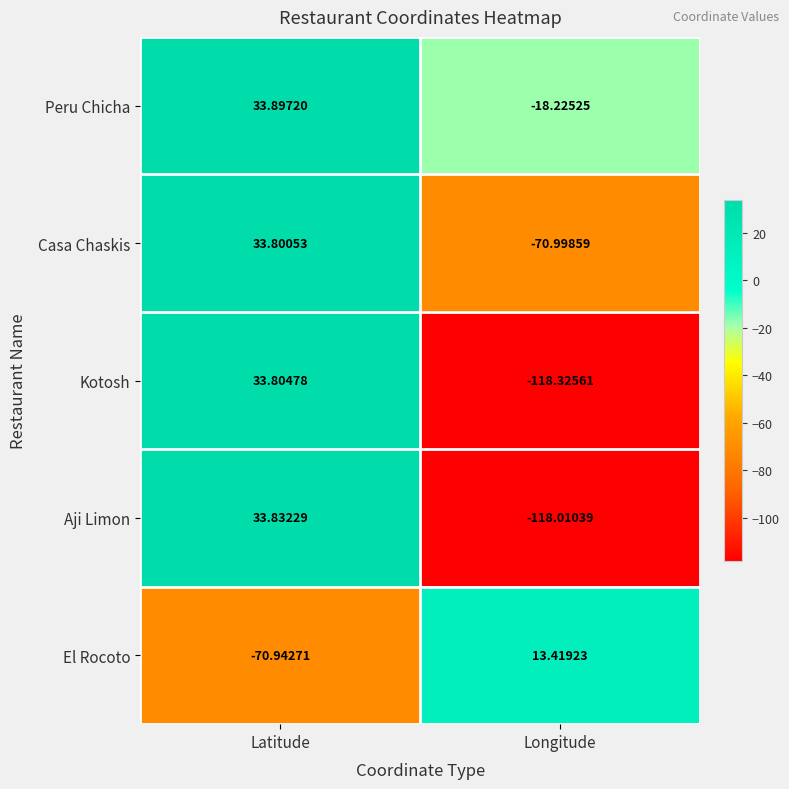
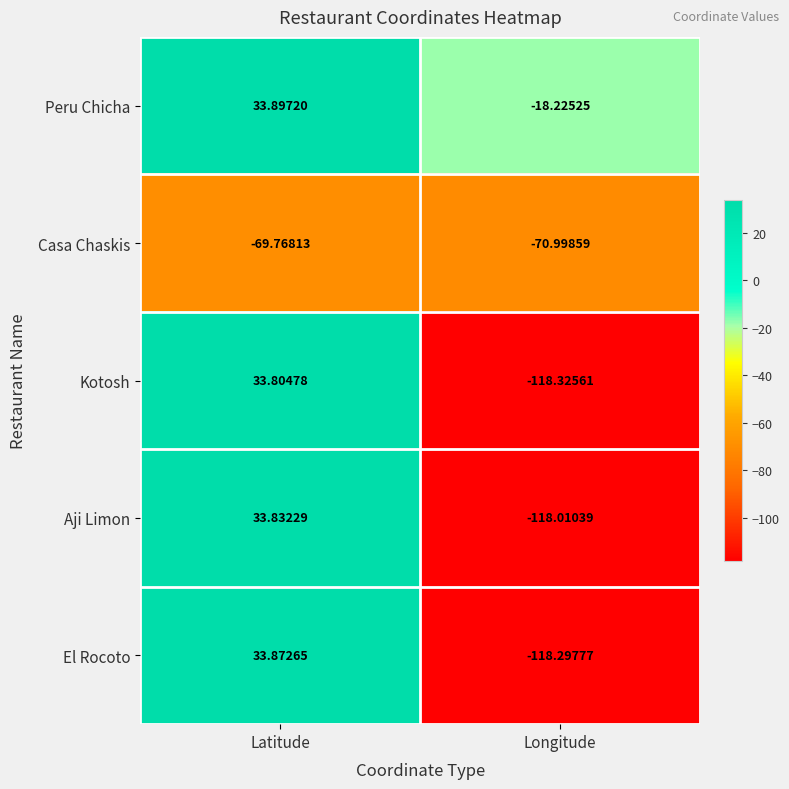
Casa Chaskis, Latitude: 33.80053 -> -69.76813
El Rocoto, Latitude: -70.94271 -> 33.87265
El Rocoto, Longitude: 13.41923 -> -118.29777
